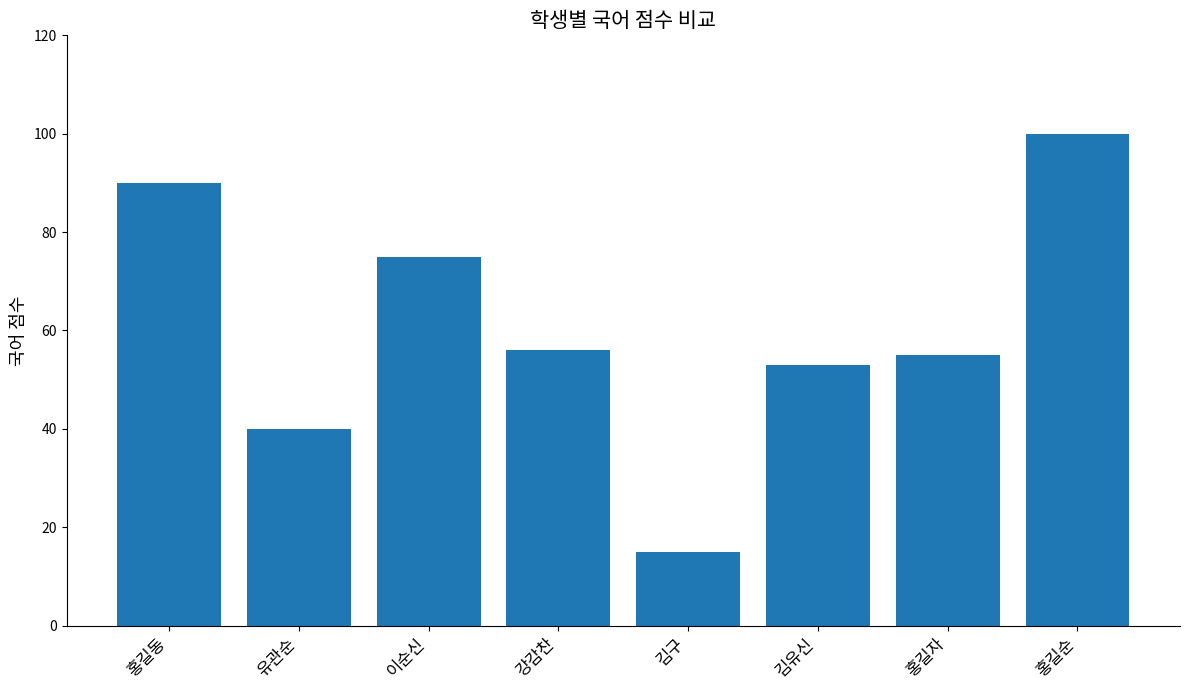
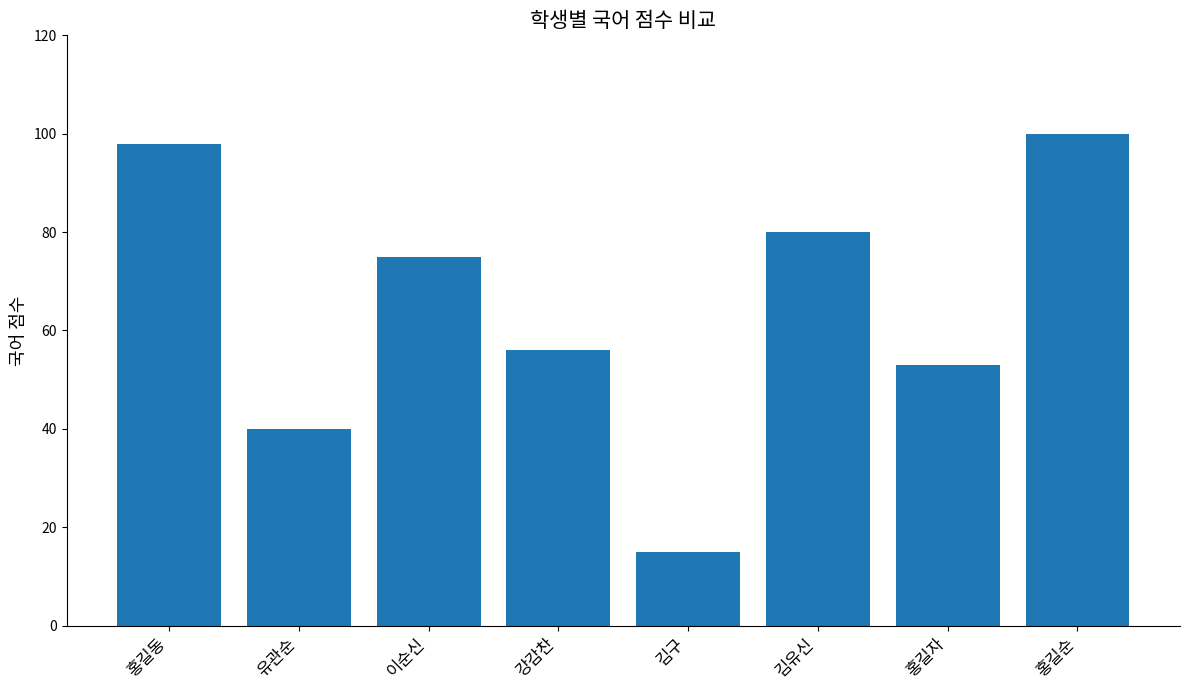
홍길동: 90 -> 98
김유신: 53 -> 80
홍길자: 55 -> 53
